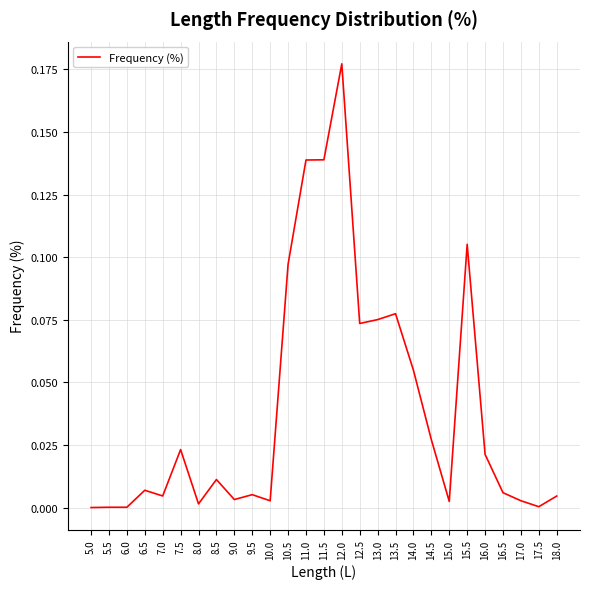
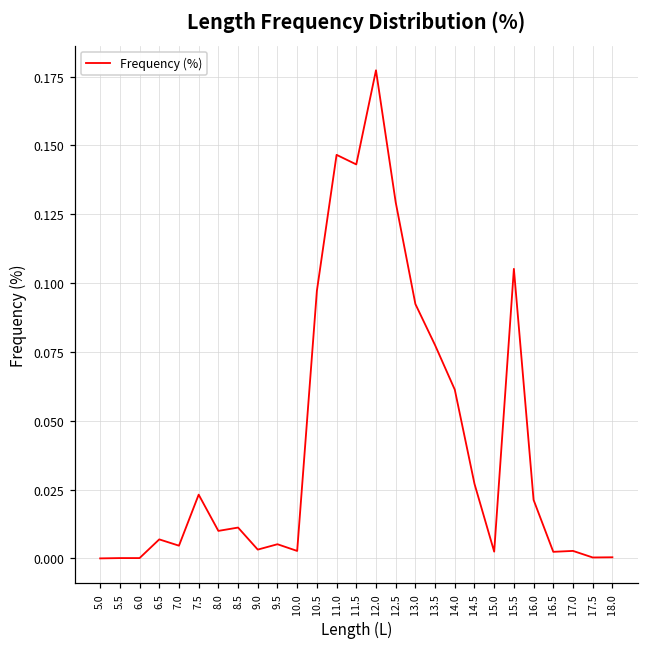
8.0: 0.001 -> 0.010
11.0: 0.139 -> 0.147
11.5: 0.139 -> 0.143
12.5: 0.074 -> 0.129
13.0: 0.075 -> 0.092
14.0: 0.055 -> 0.061
16.5: 0.006 -> 0.002
18.0: 0.005 -> 0.000
